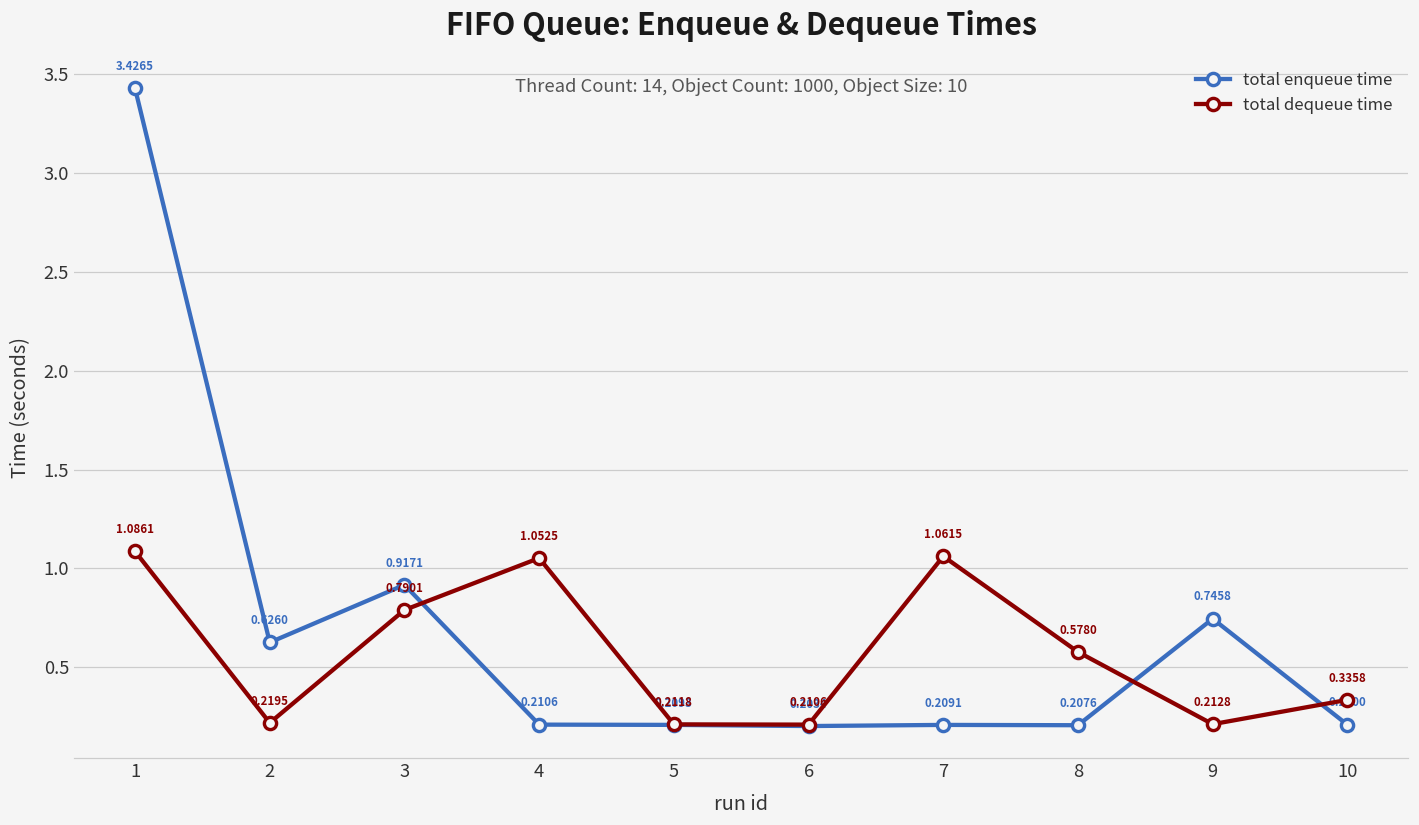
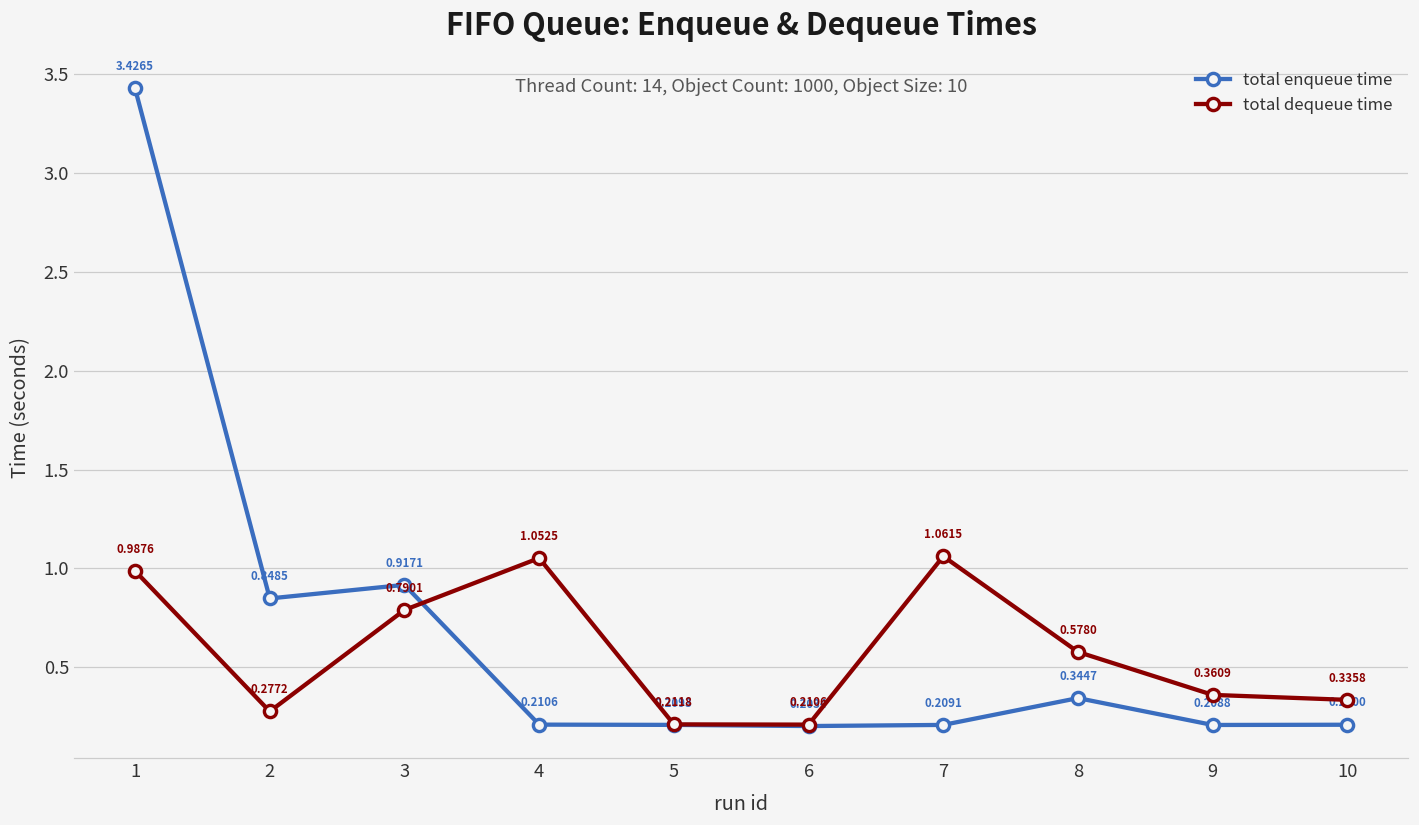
total dequeue time, 1: 1.0861 -> 0.9876
total enqueue time, 2: 0.6260 -> 0.8485
total dequeue time, 2: 0.2195 -> 0.2772
total enqueue time, 8: 0.2076 -> 0.3447
total enqueue time, 9: 0.7458 -> 0.2088
total dequeue time, 9: 0.2128 -> 0.3609
